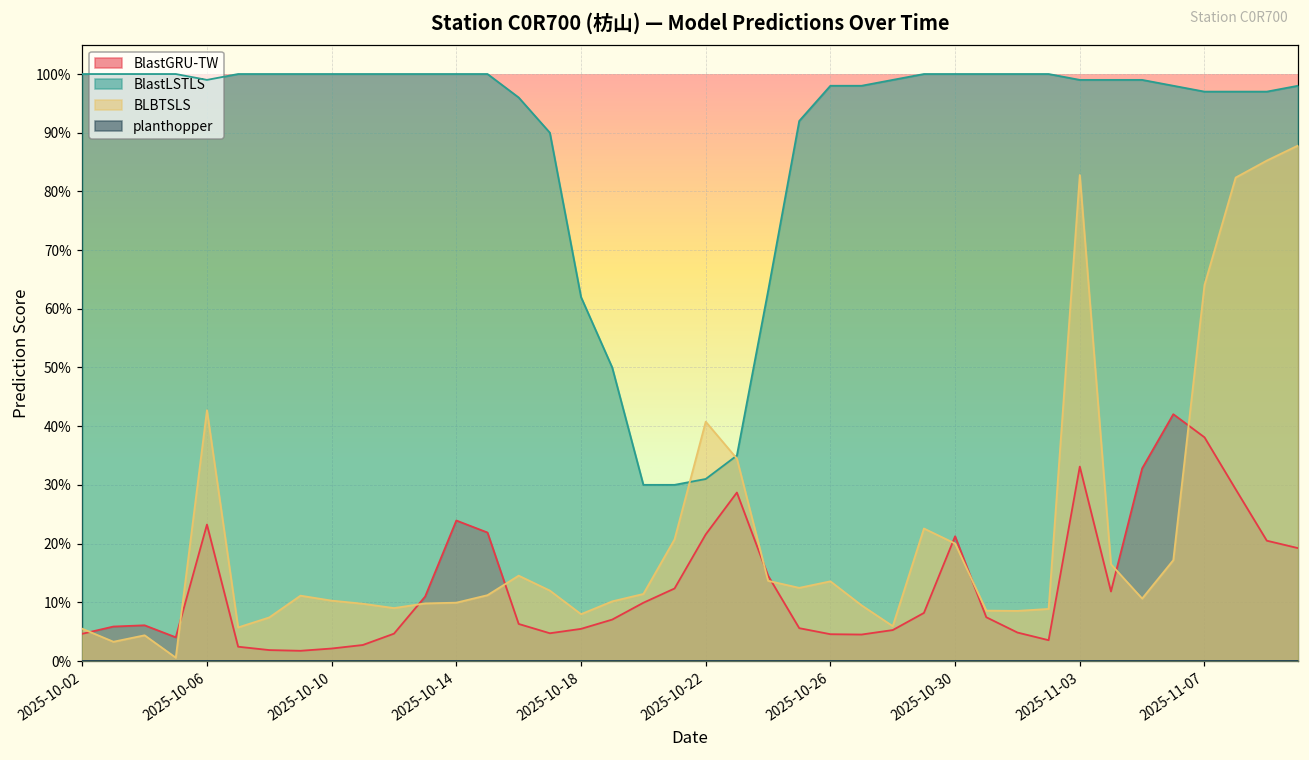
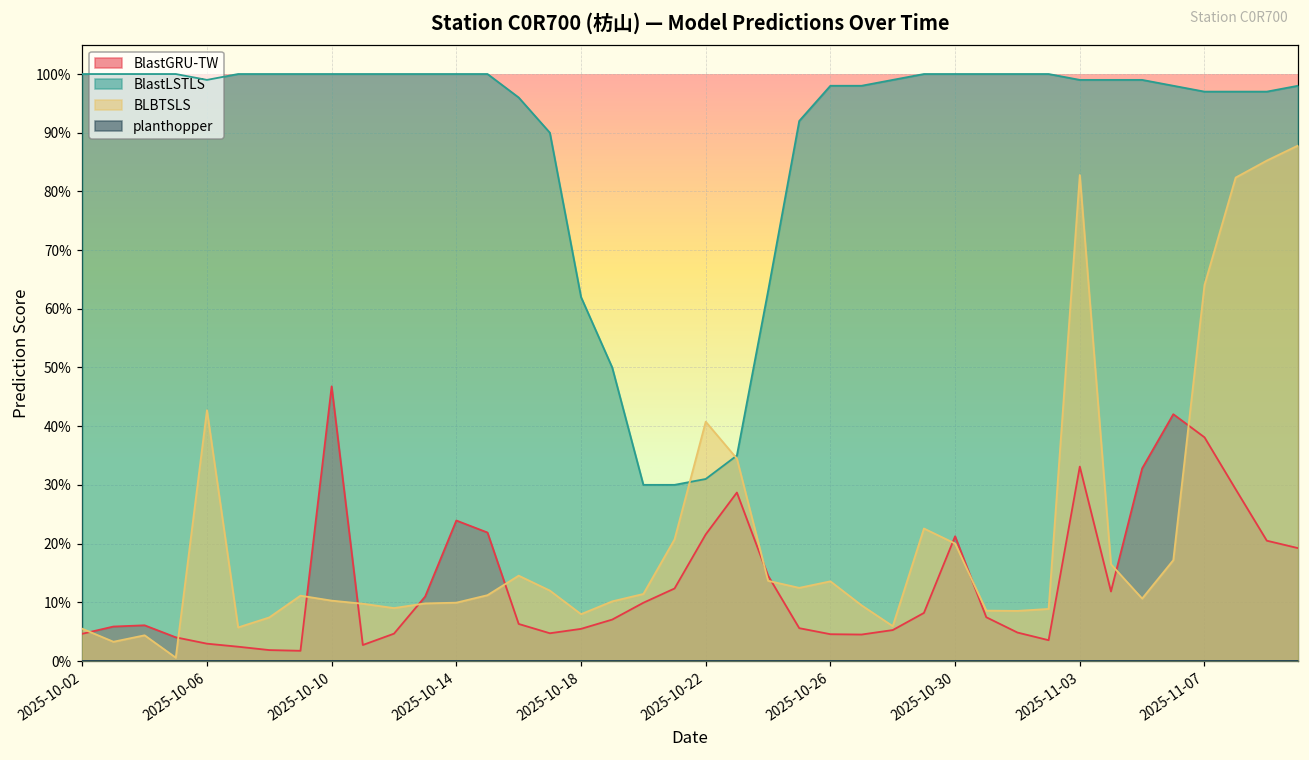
BlastGRU-TW, 2025-10-06: 23% -> 3%
BlastGRU-TW, 2025-10-10: 2% -> 47%
